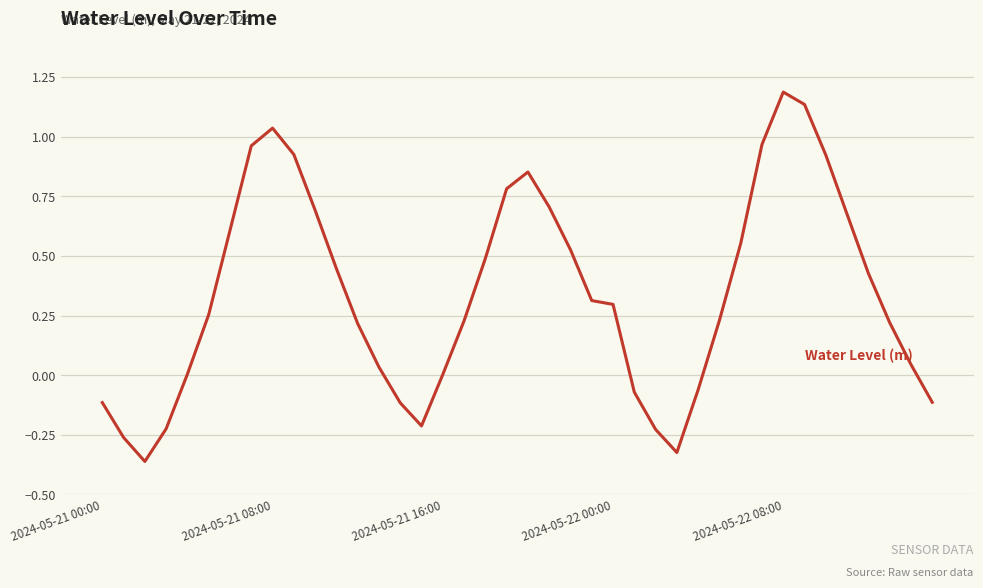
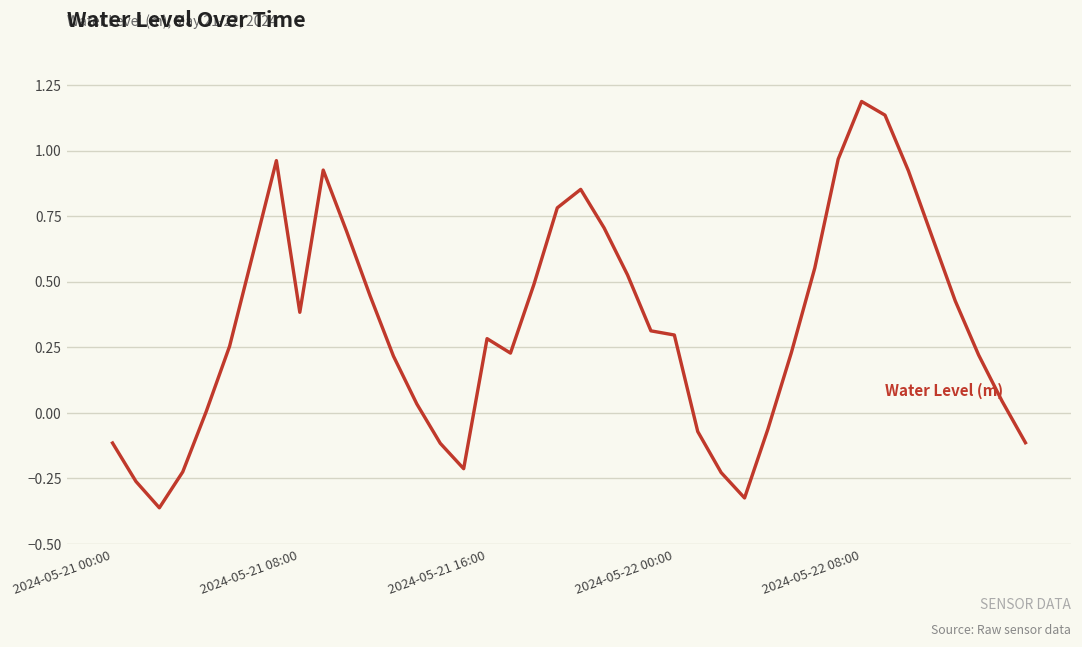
2024-05-21 08:00: 1.04 -> 0.38
2024-05-21 16:00: 0.00 -> 0.28
